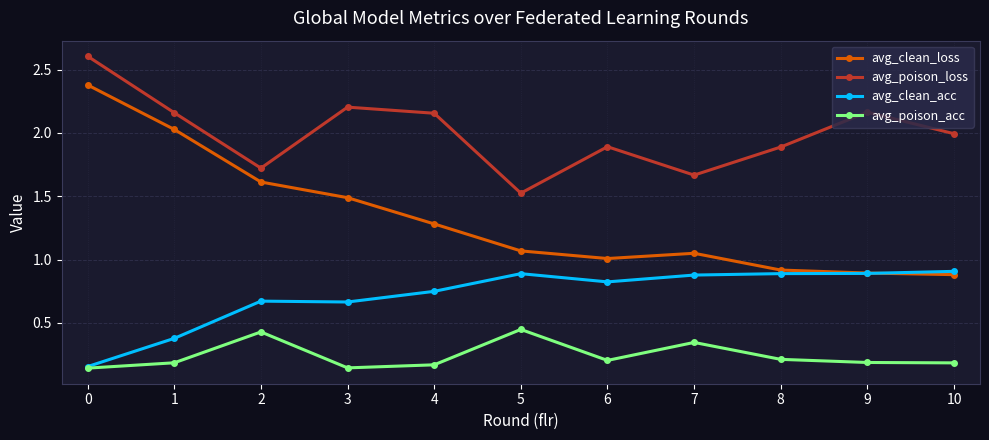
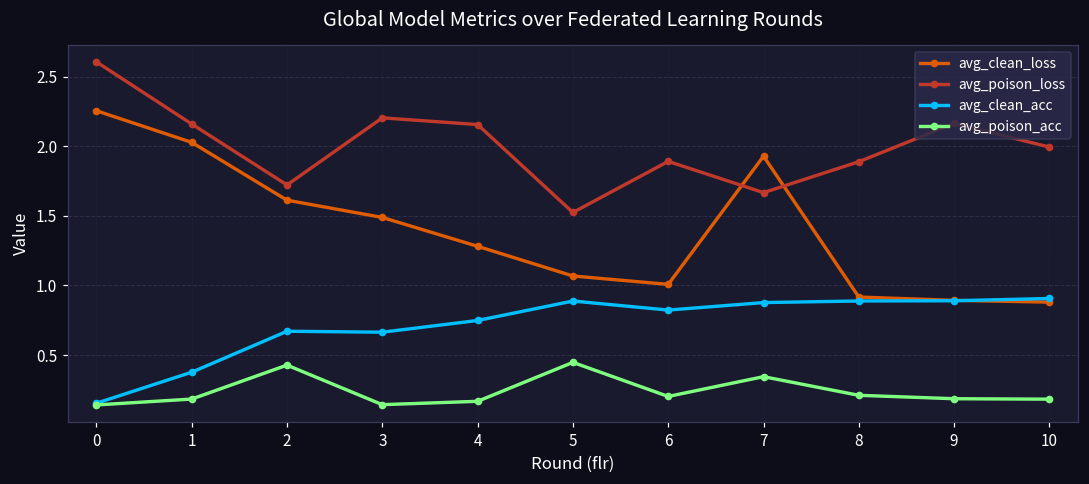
avg_clean_loss, 0: 2.38 -> 2.25
avg_clean_loss, 7: 1.05 -> 1.93
